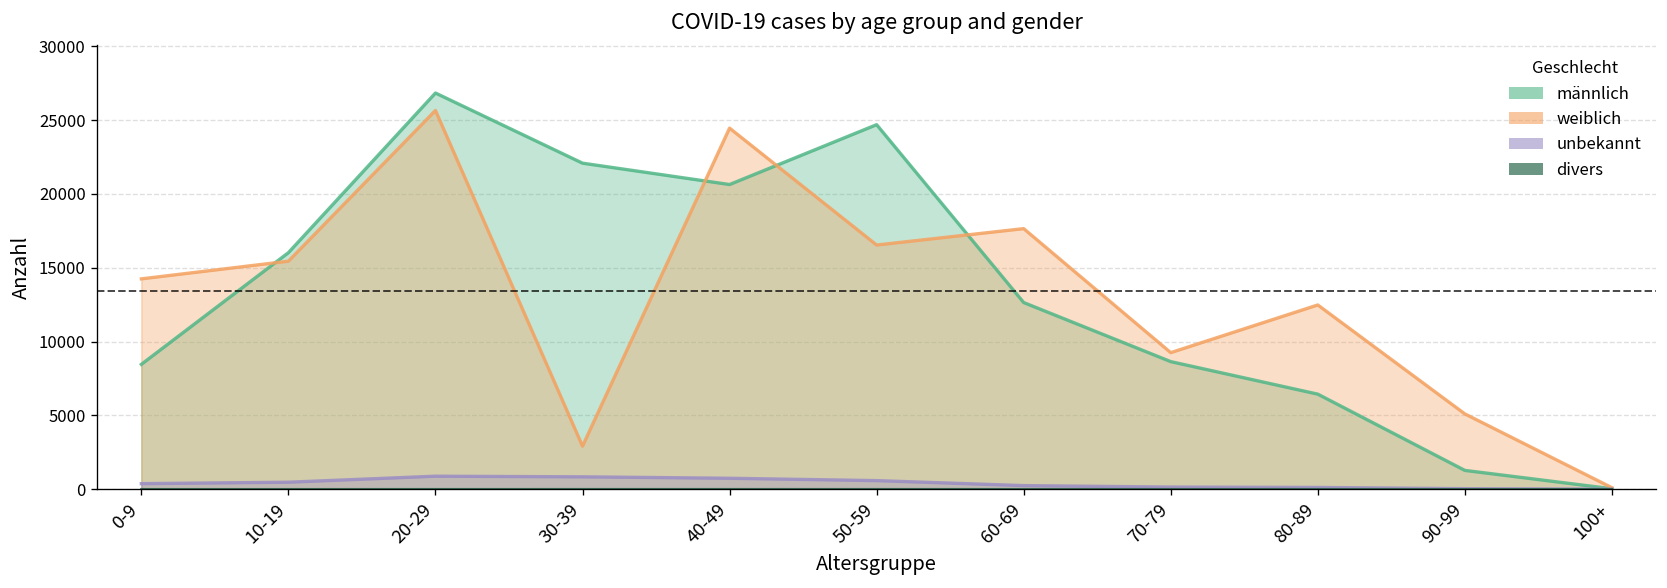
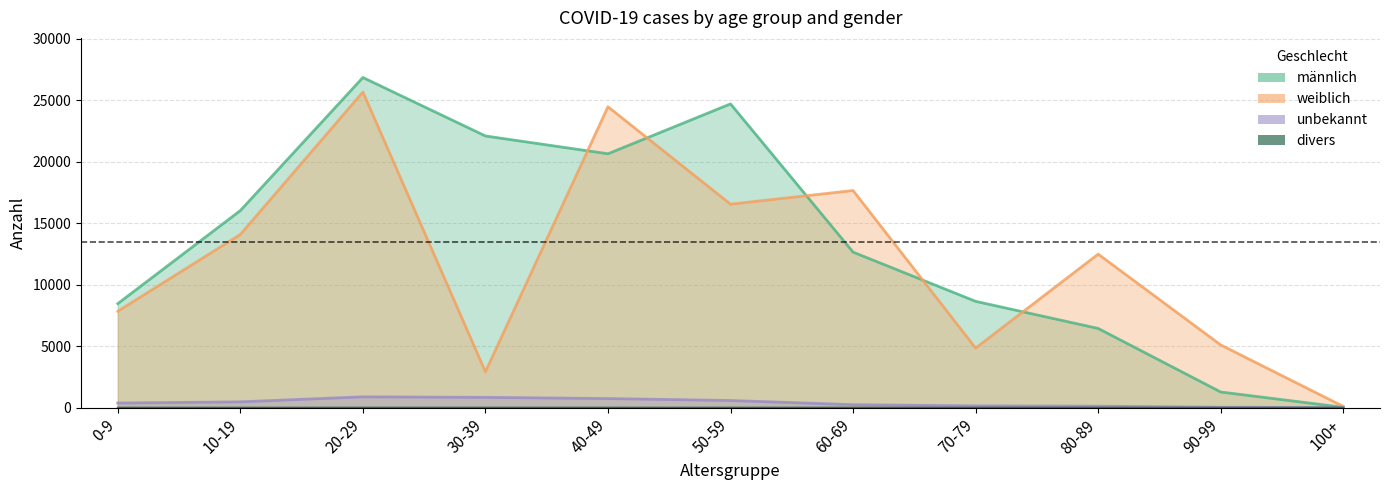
weiblich, 0-9: 14200 -> 7800
weiblich, 10-19: 15400 -> 14100
weiblich, 70-79: 9200 -> 4800
